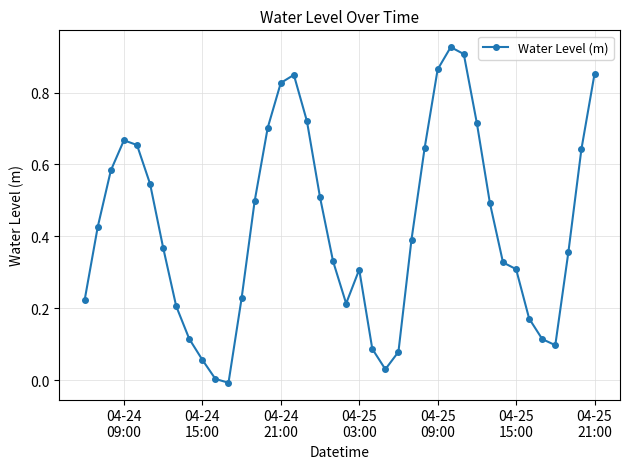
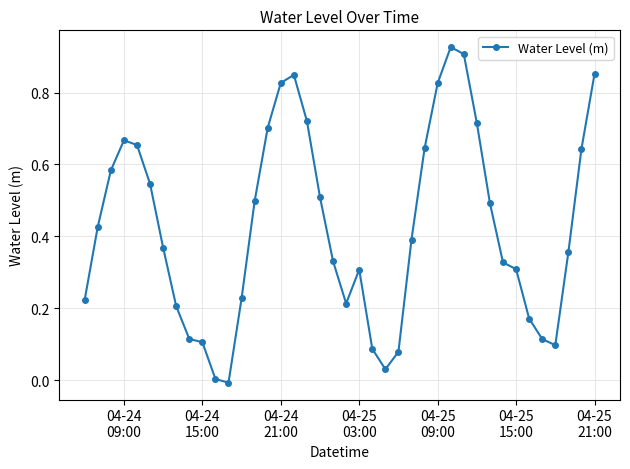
04-24 15:00: 0.06 -> 0.11
04-25 09:00: 0.86 -> 0.83
